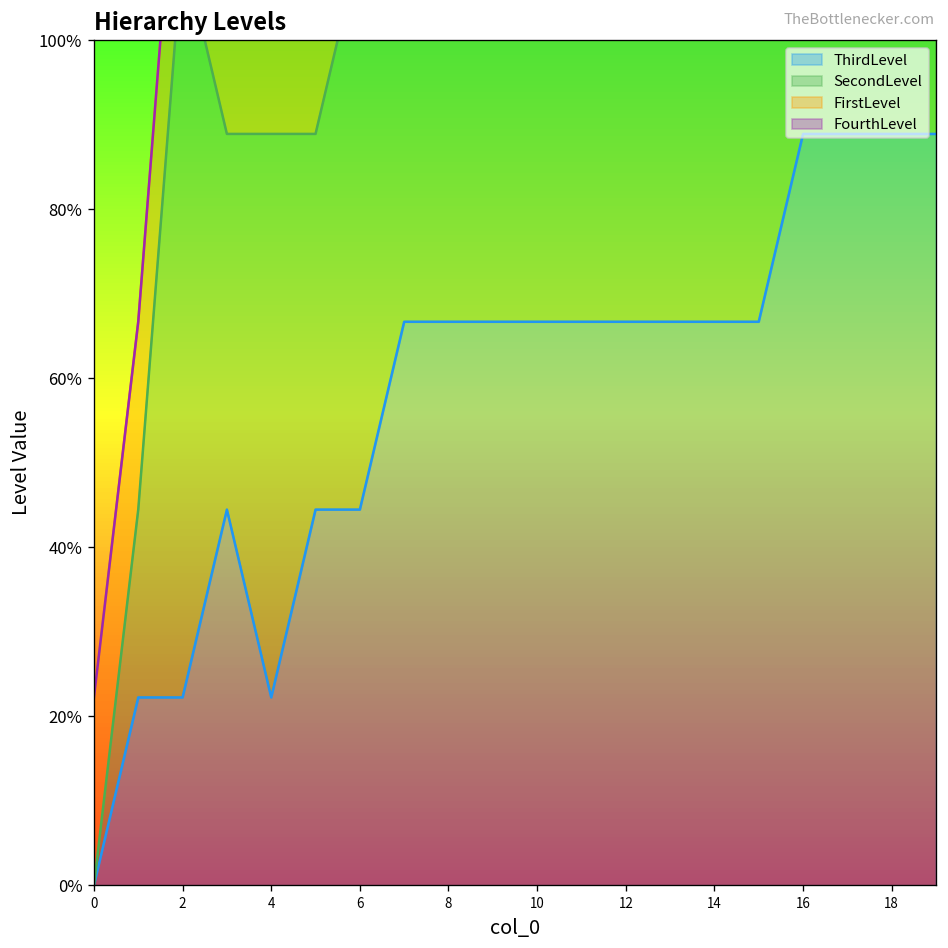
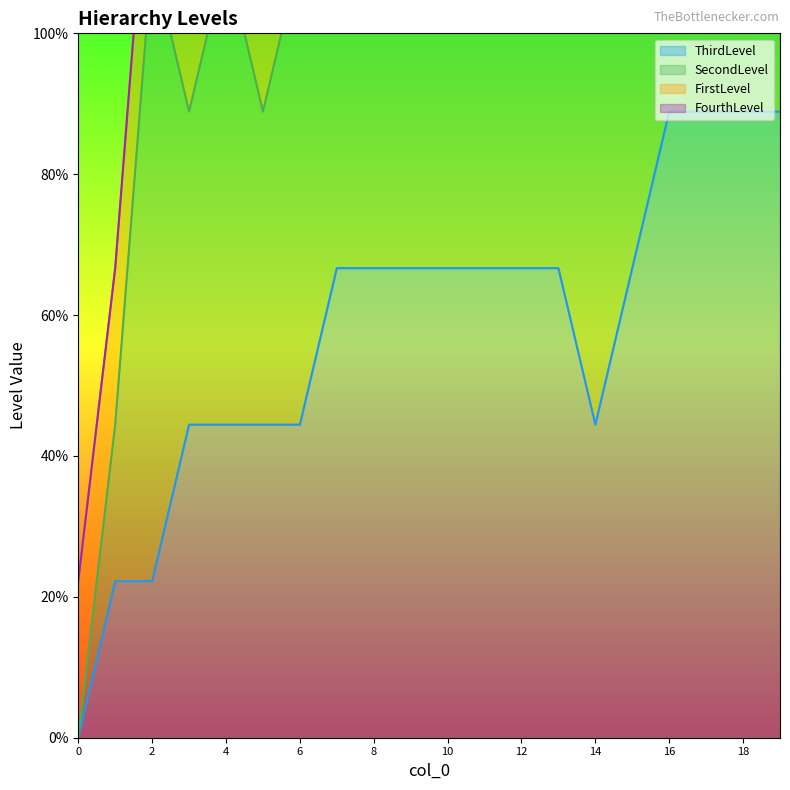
ThirdLevel, 4: 22% -> 44%
ThirdLevel, 14: 67% -> 44%
